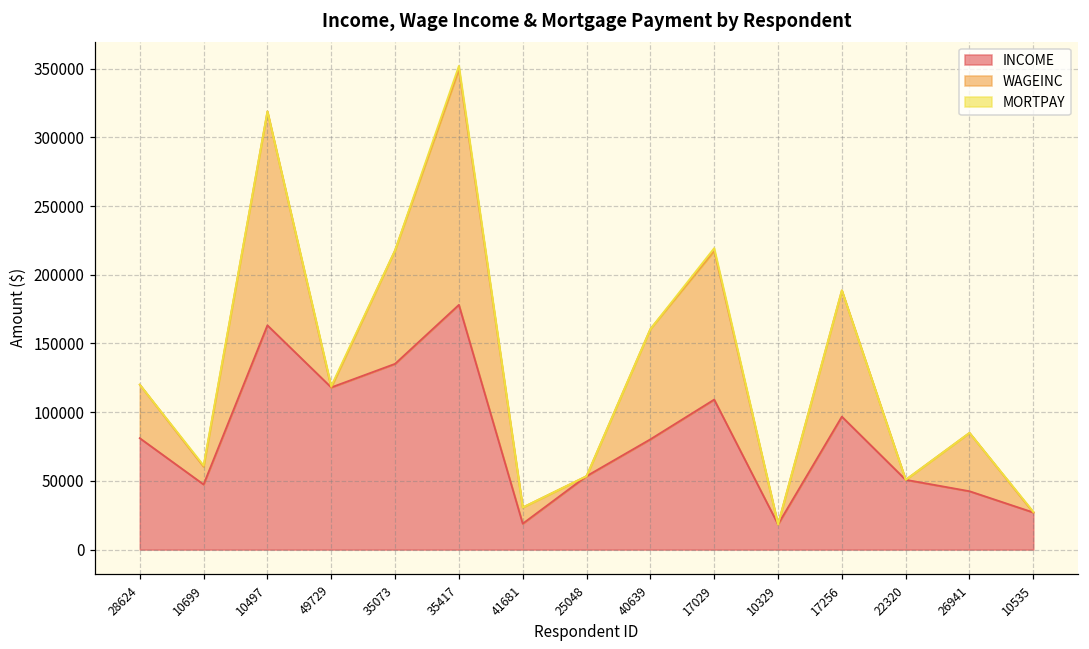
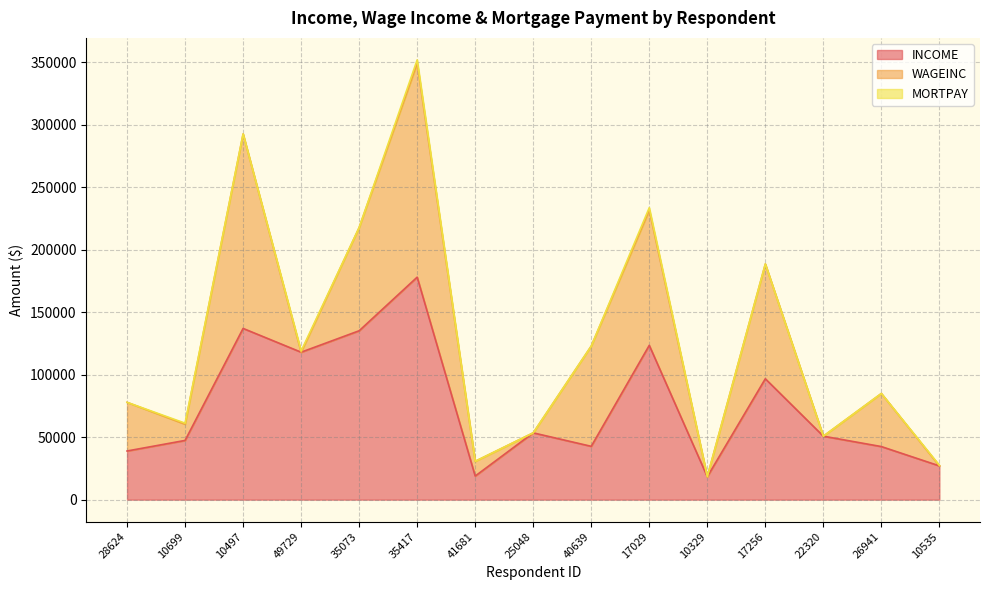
INCOME, 28624: 81000 -> 39000
INCOME, 10497: 163000 -> 137000
INCOME, 40639: 80000 -> 43000
INCOME, 17029: 109000 -> 124000
